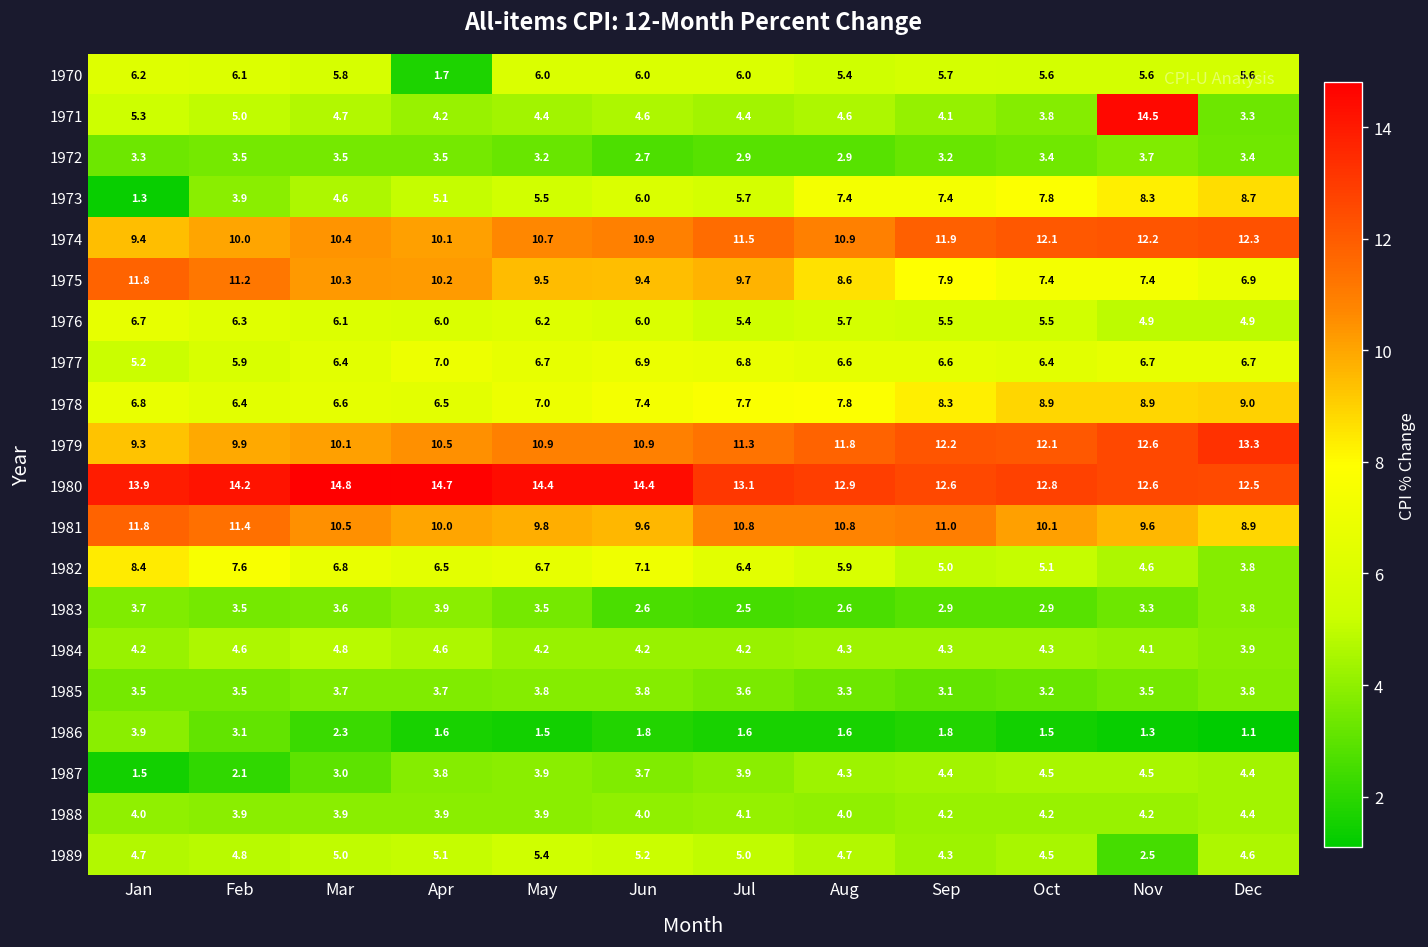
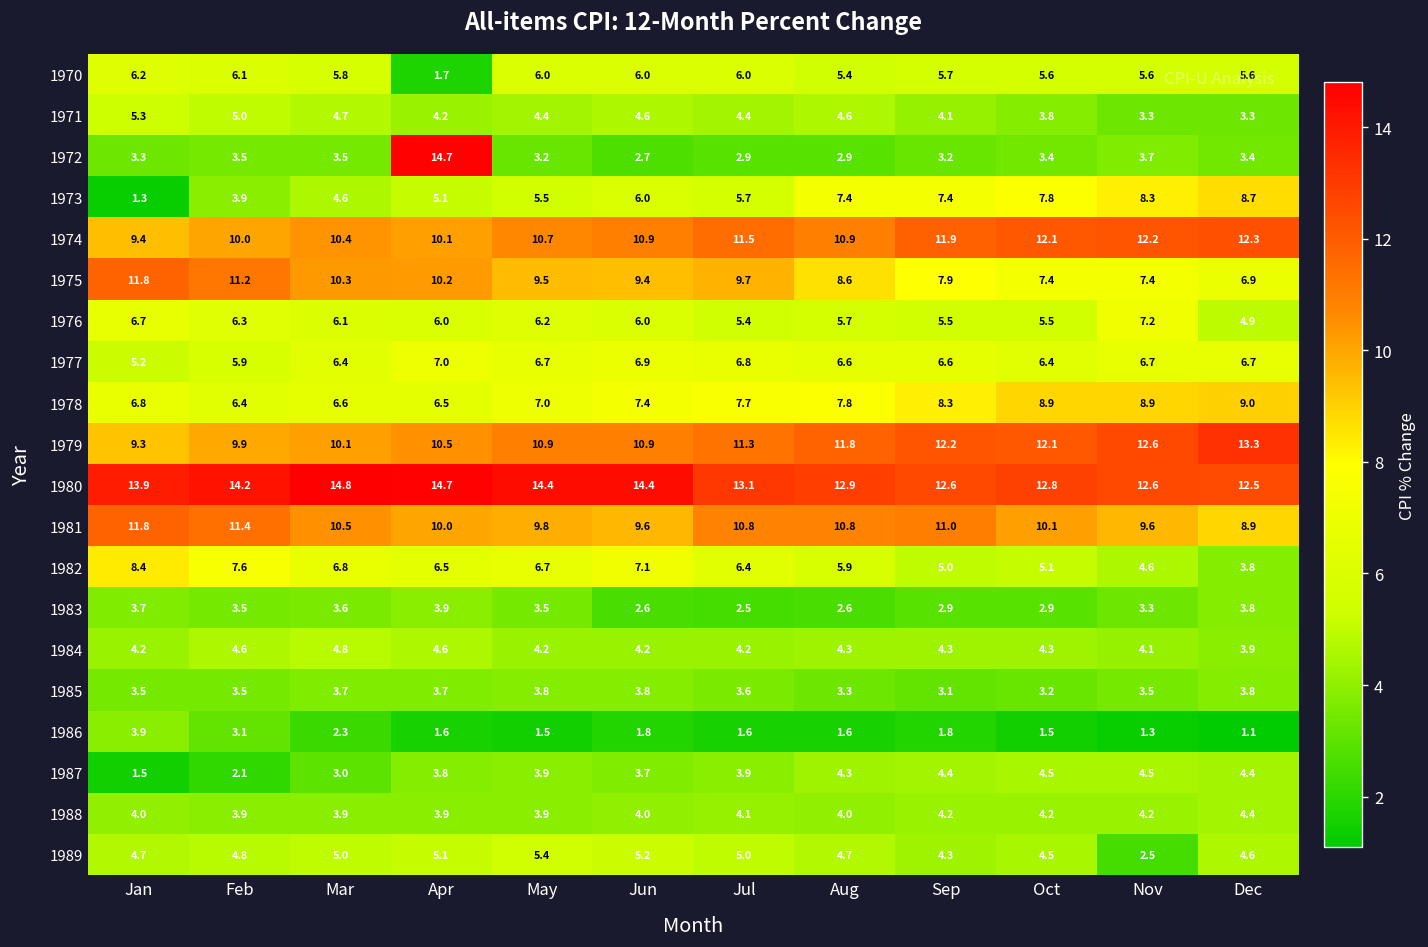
1971, Nov: 14.5 -> 3.3
1972, Apr: 3.5 -> 14.7
1976, Nov: 4.9 -> 7.2
